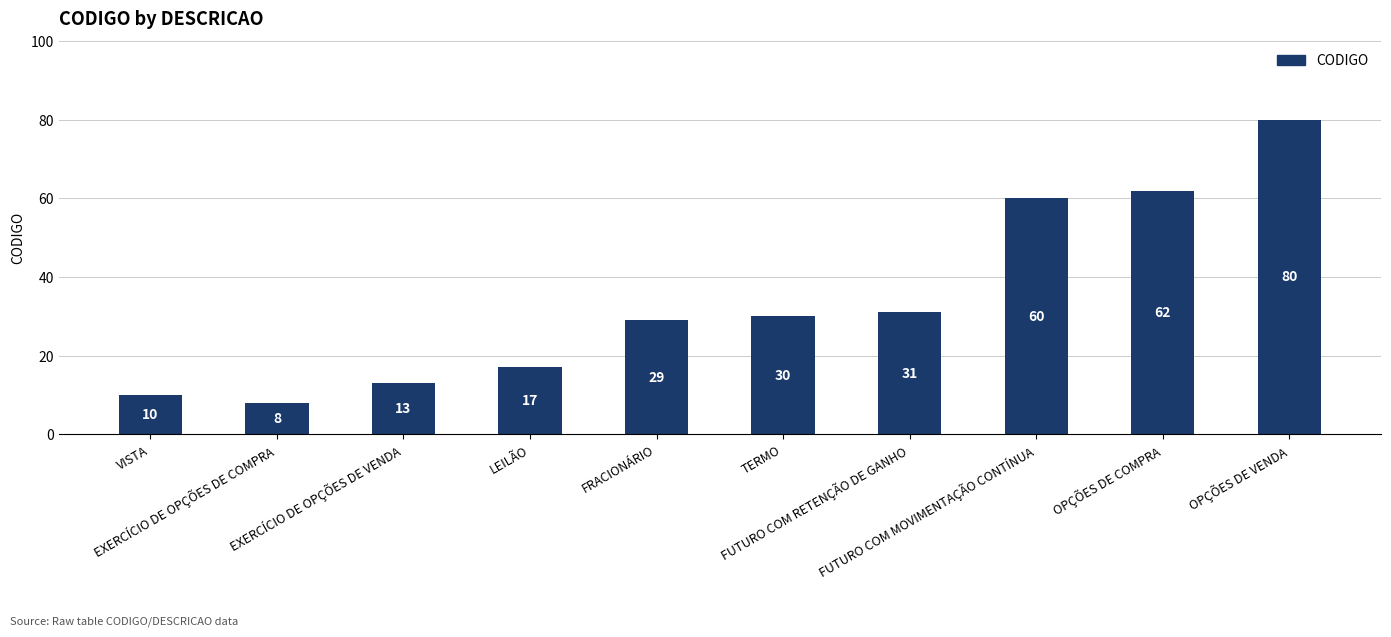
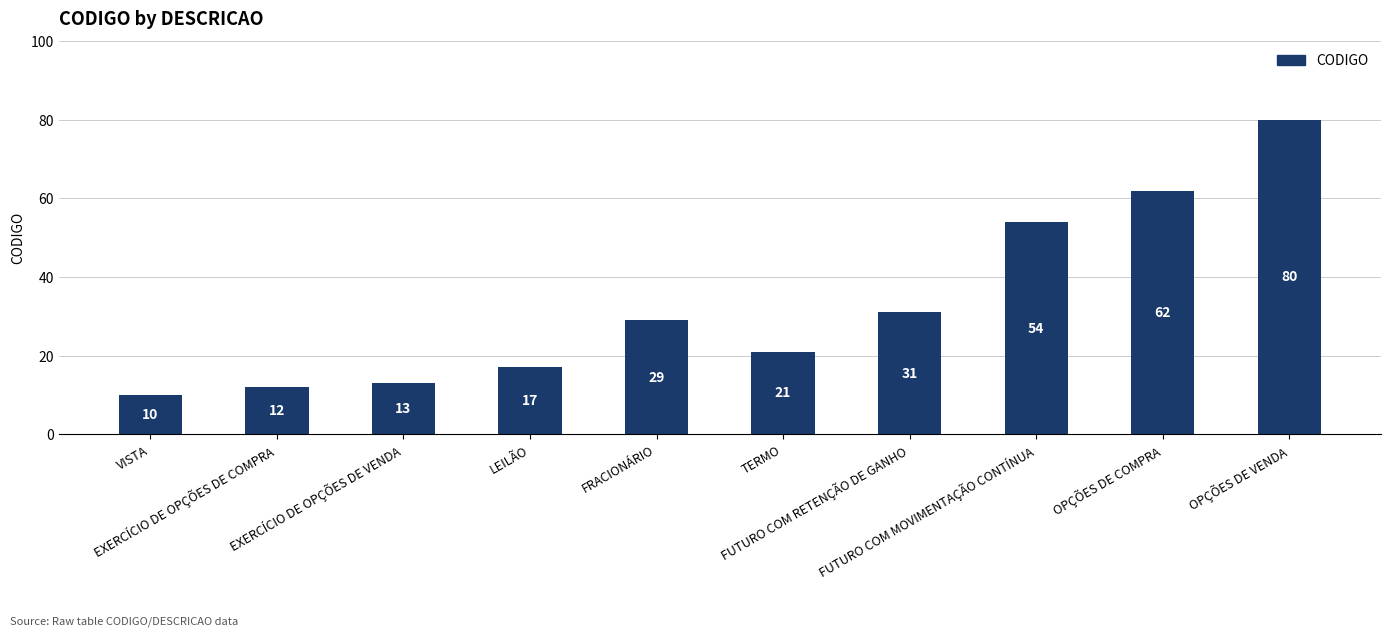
EXERCÍCIO DE OPÇÕES DE COMPRA: 8 -> 12
TERMO: 30 -> 21
FUTURO COM MOVIMENTAÇÃO CONTÍNUA: 60 -> 54
